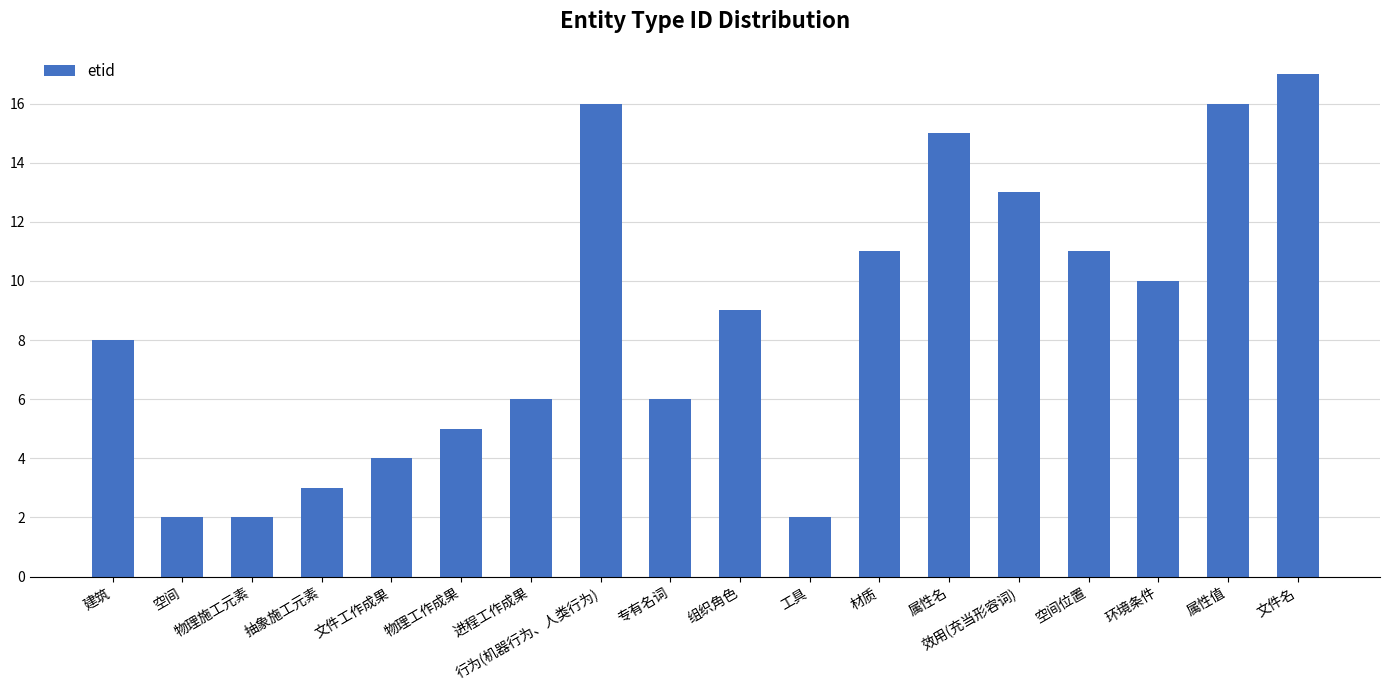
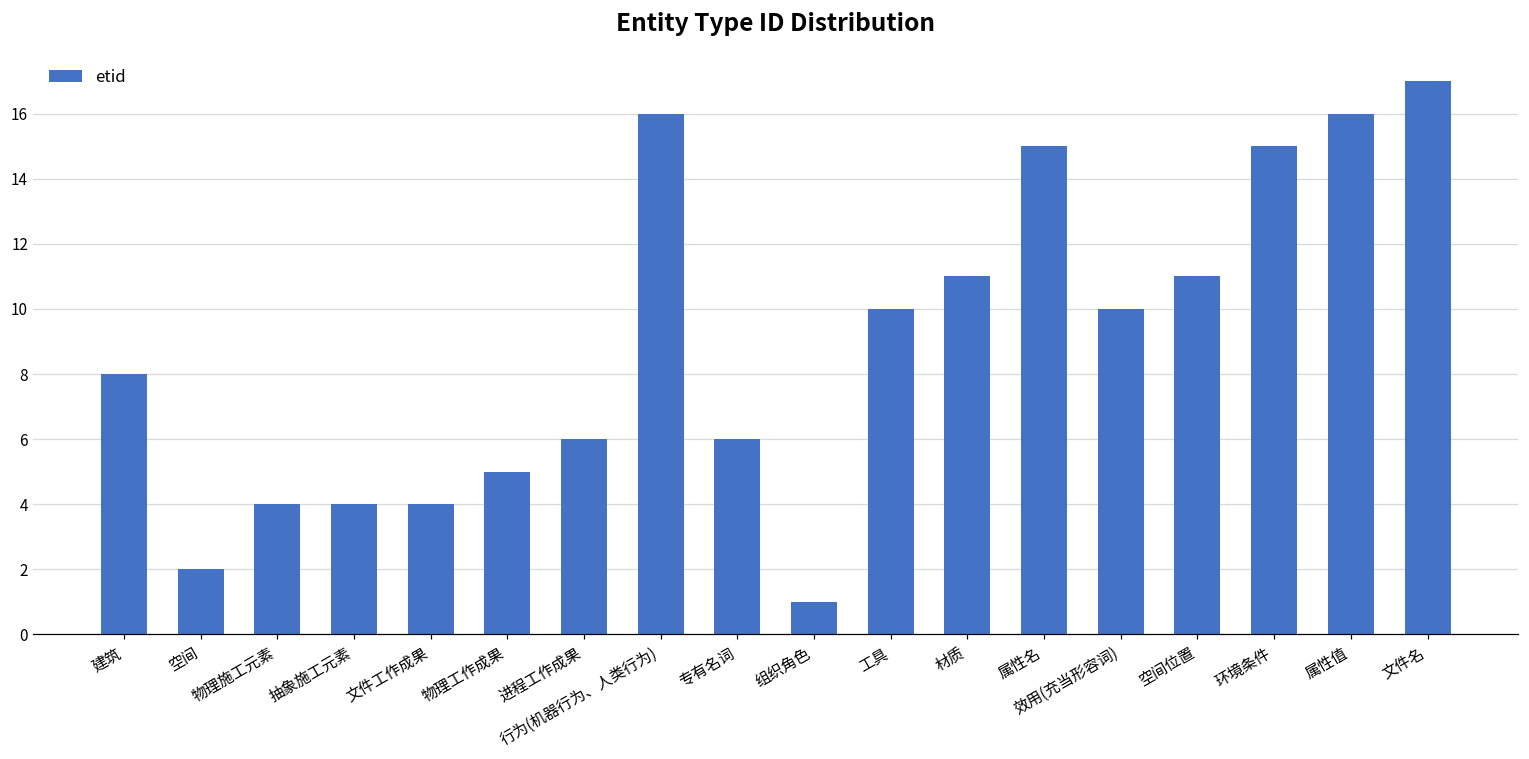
物理施工元素: 2 -> 4
抽象施工元素: 3 -> 4
组织角色: 9 -> 1
工具: 2 -> 10
效用(充当形容词): 13 -> 10
环境条件: 10 -> 15
